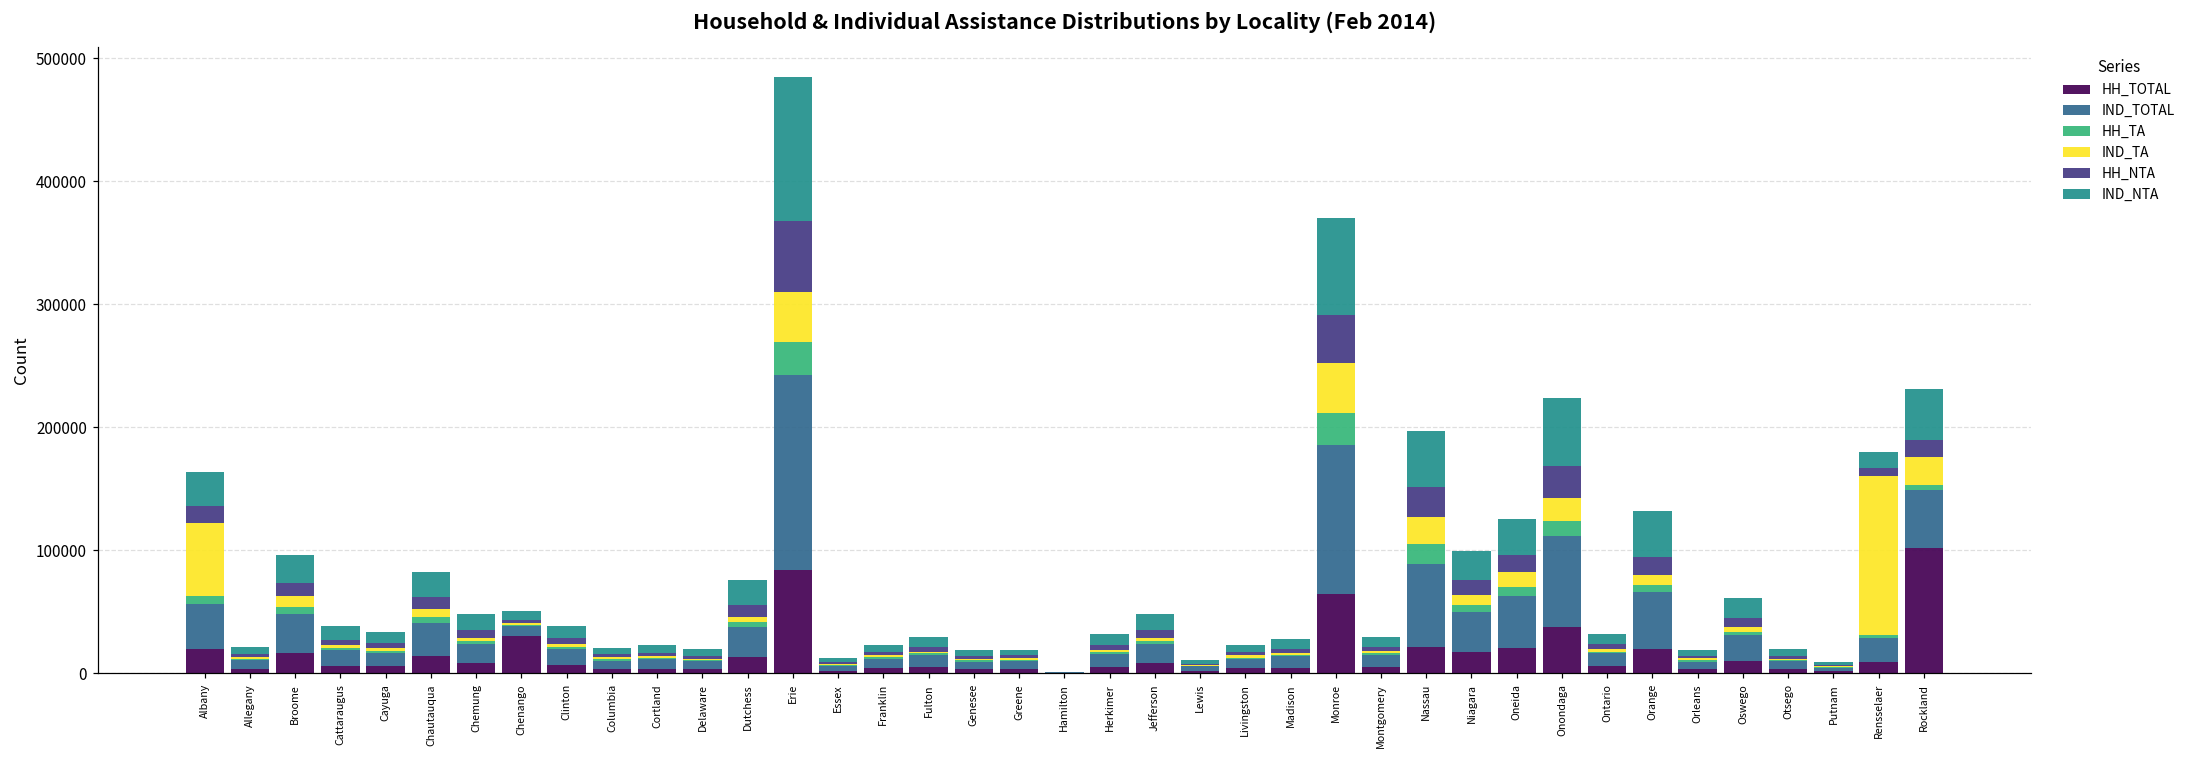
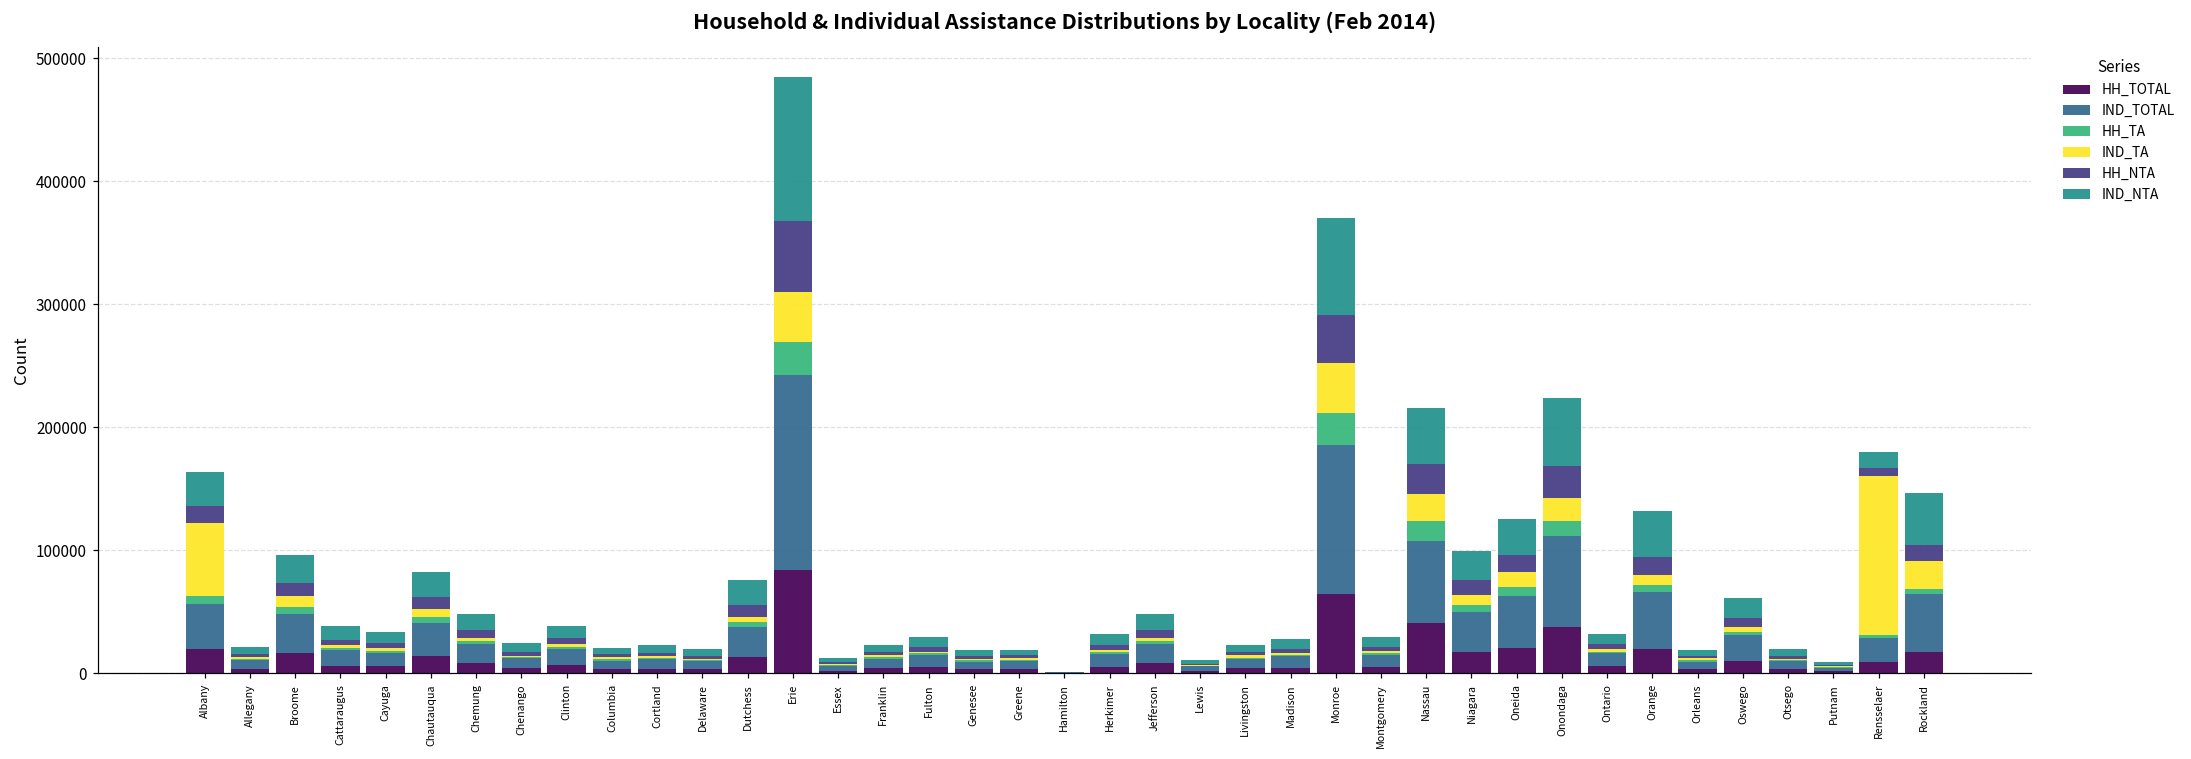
HH_TOTAL, Chenango: 30000 -> 4000
HH_TOTAL, Nassau: 22000 -> 41000
HH_TOTAL, Rockland: 102000 -> 17000
